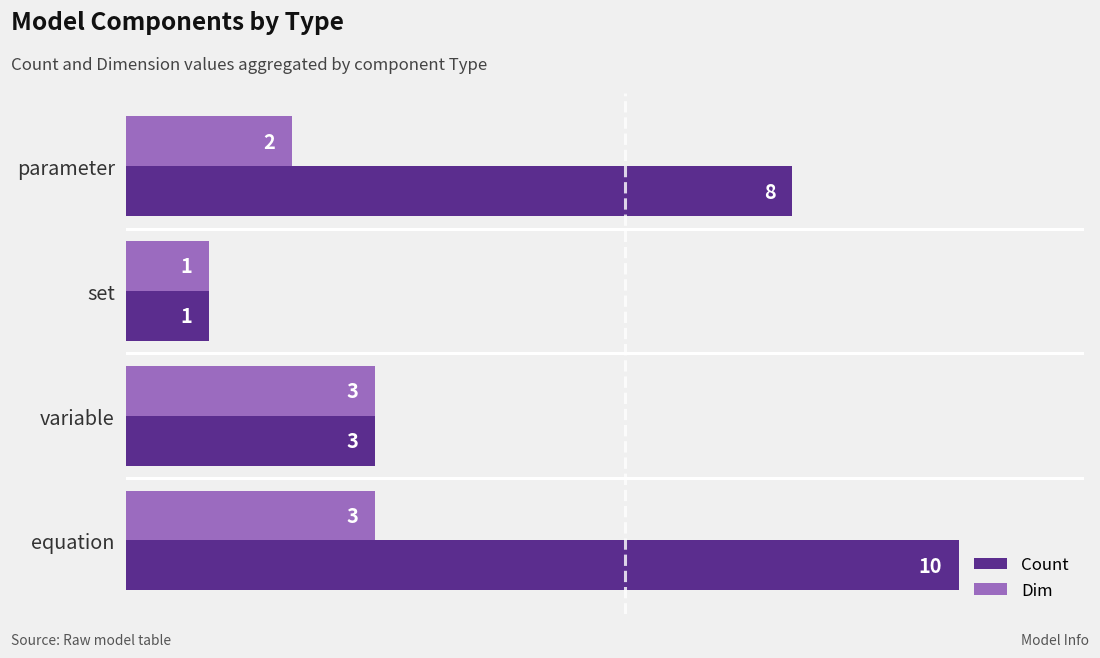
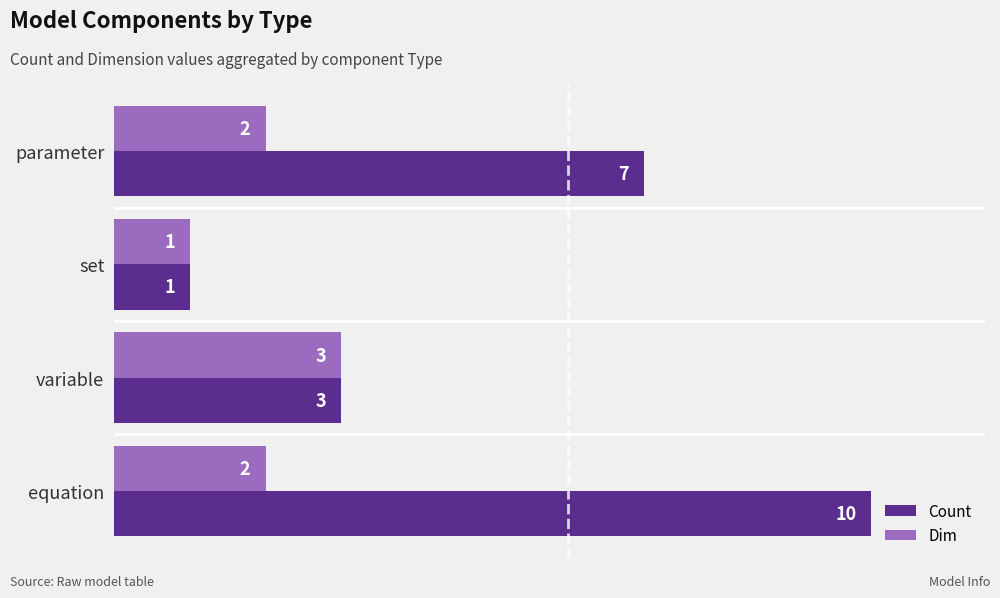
Count, parameter: 8 -> 7
Dim, equation: 3 -> 2
